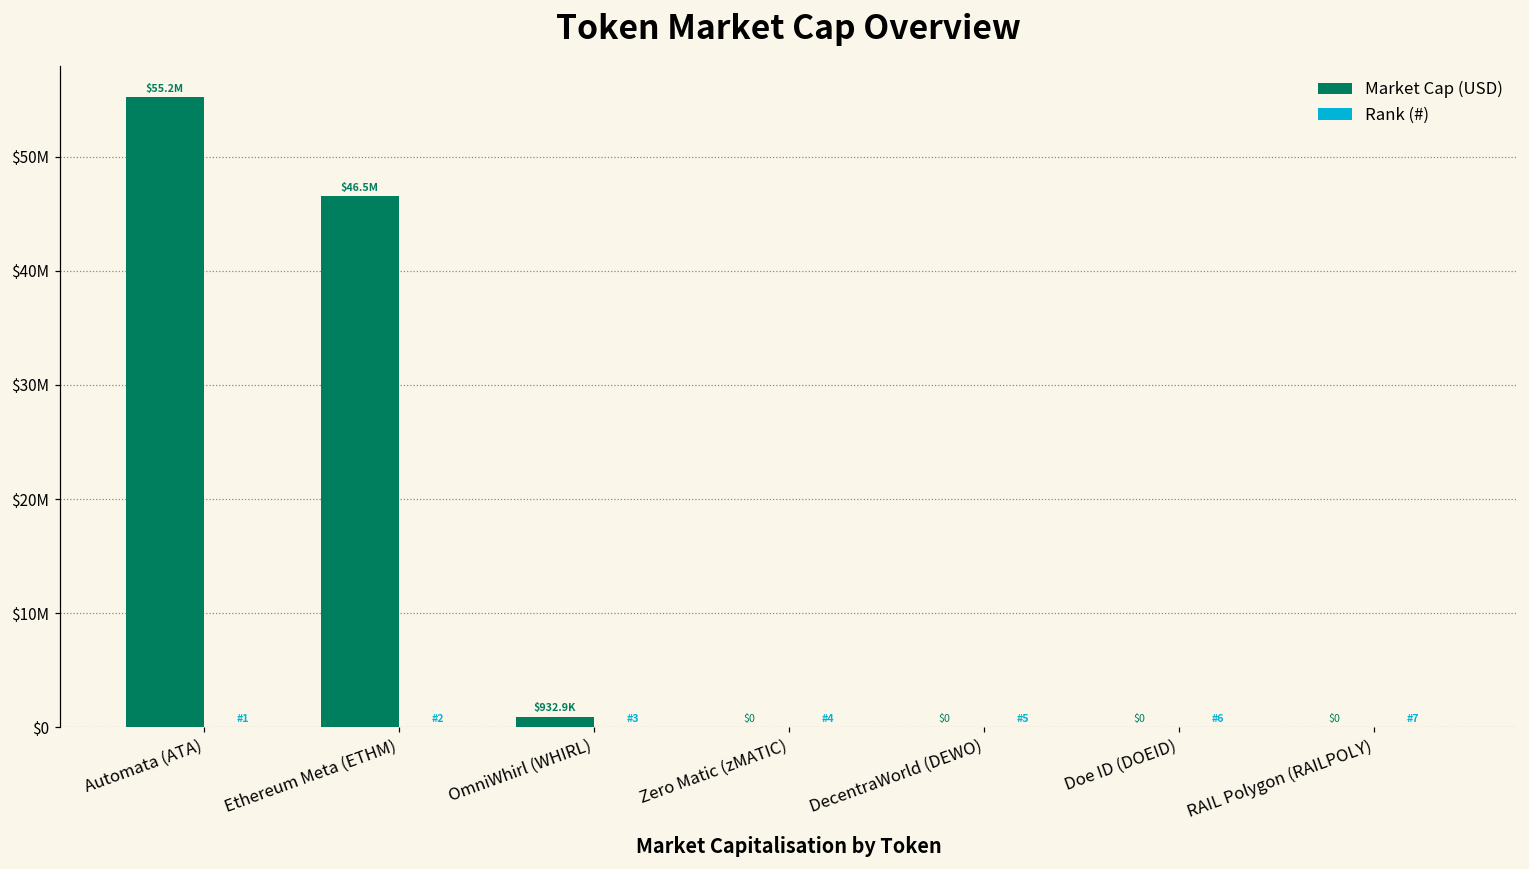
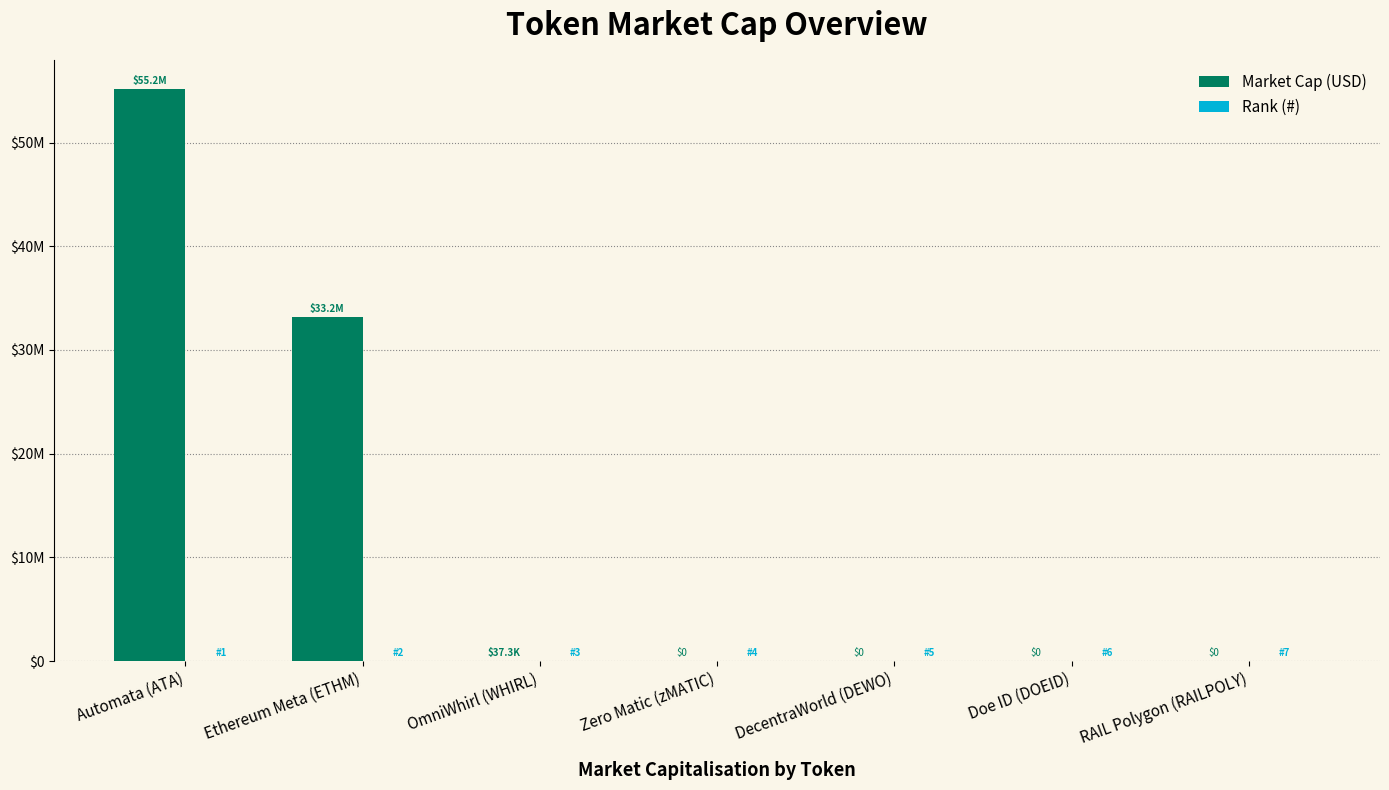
Market Cap (USD), Ethereum Meta (ETHM): $46.5M -> $33.2M
Market Cap (USD), OmniWhirl (WHIRL): $932.9K -> $37.3K
